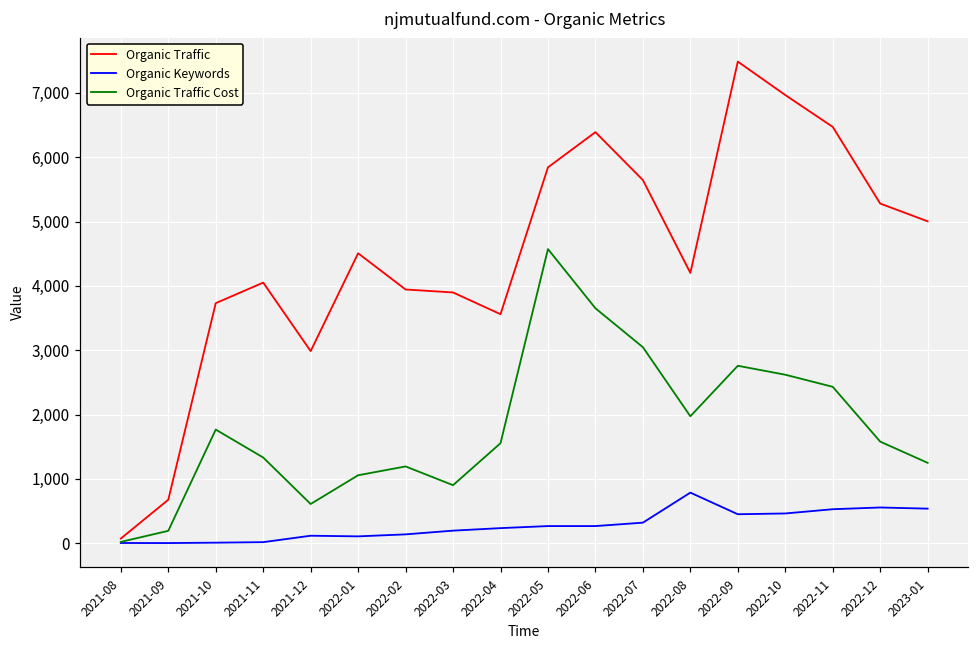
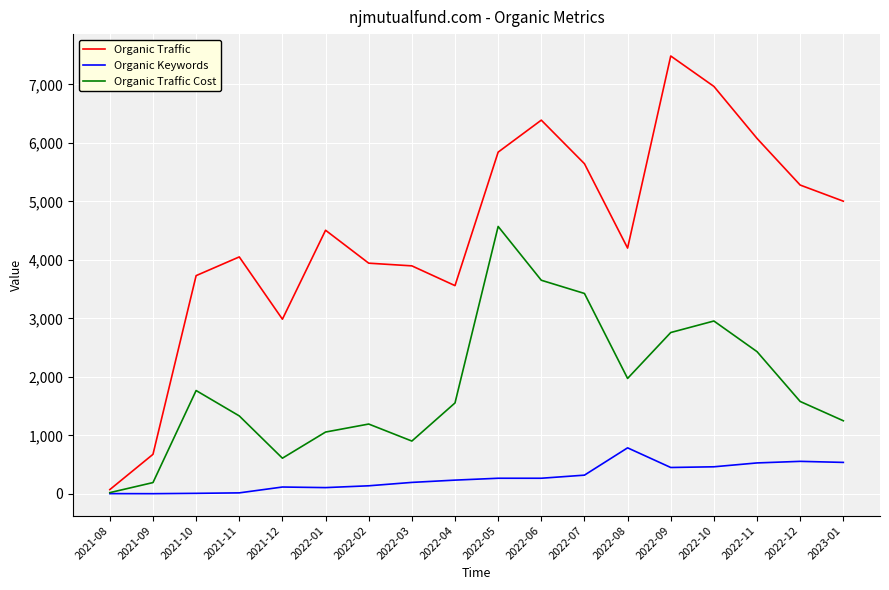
Organic Traffic Cost, 2022-07: 3,000 -> 3,400
Organic Traffic Cost, 2022-10: 2,600 -> 3,000
Organic Traffic, 2022-11: 6,500 -> 6,100
